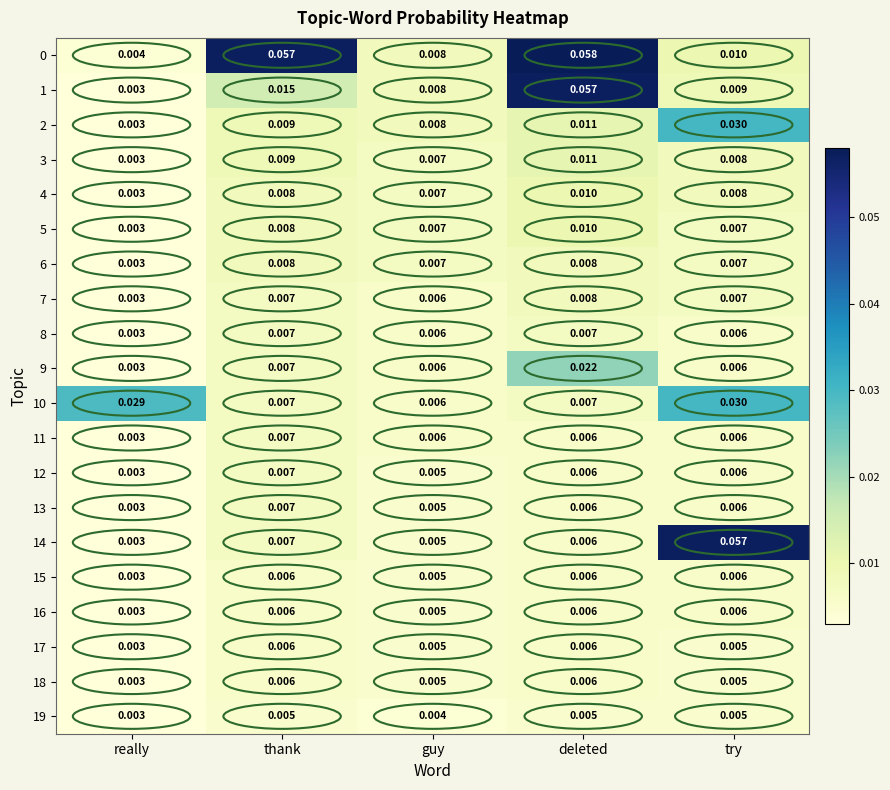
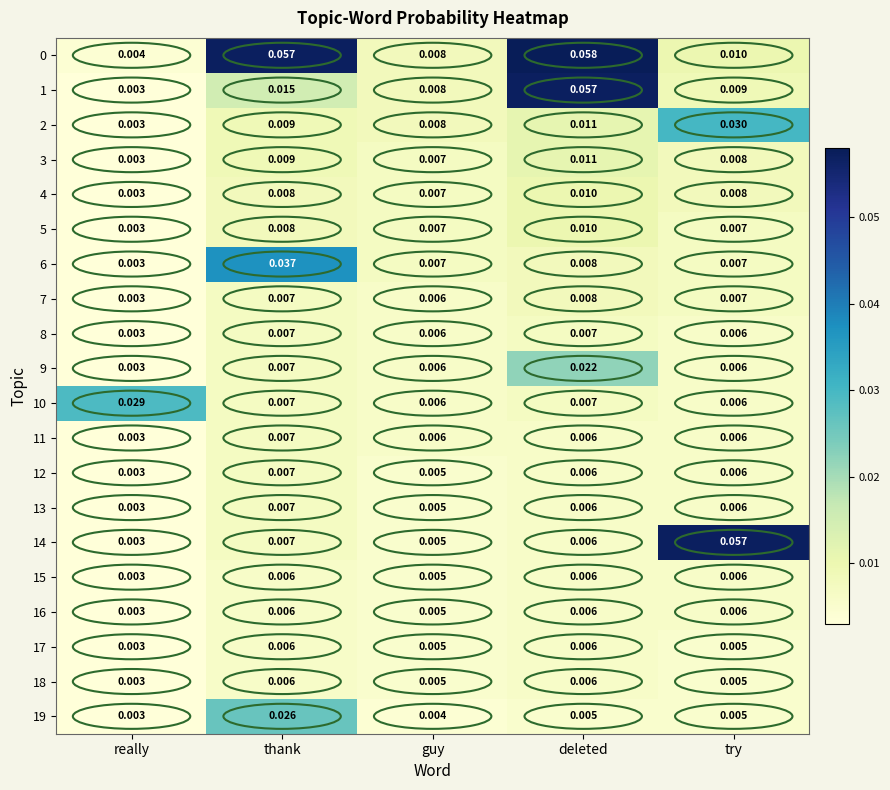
6, thank: 0.008 -> 0.037
10, try: 0.030 -> 0.006
19, thank: 0.005 -> 0.026
